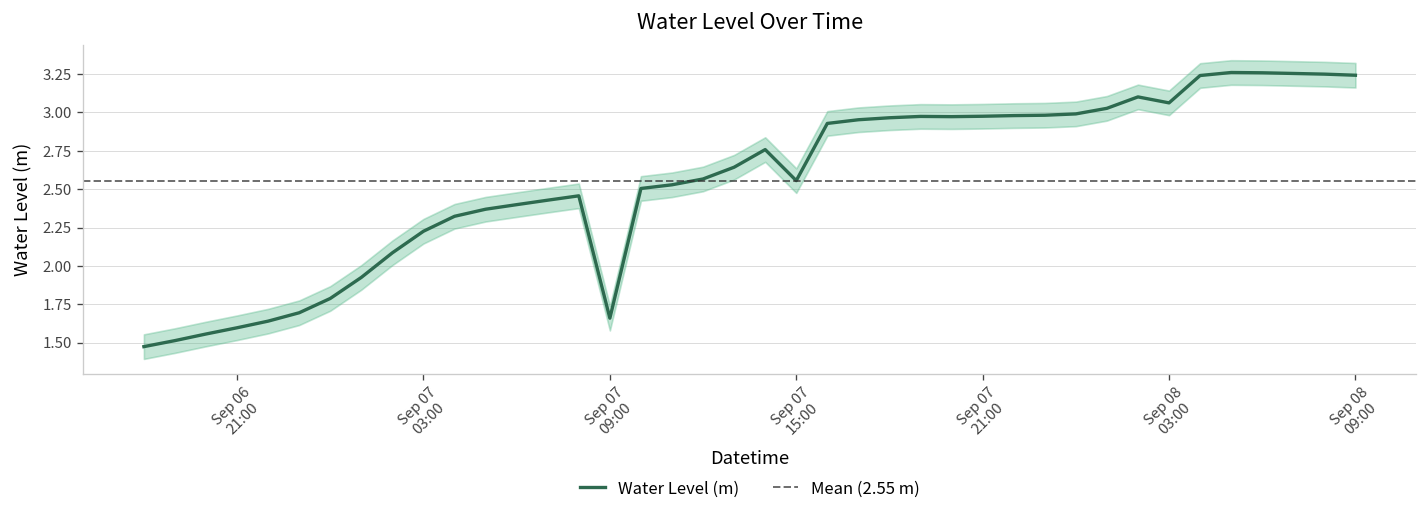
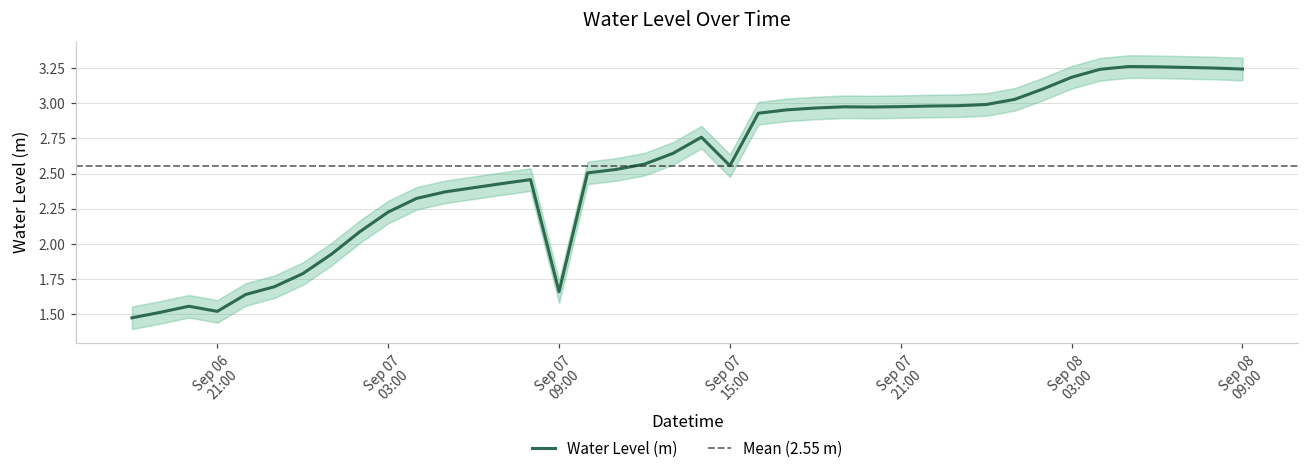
Water Level (m), Sep 06 21:00: 1.60 -> 1.52
Water Level (m), Sep 08 03:00: 3.06 -> 3.18
